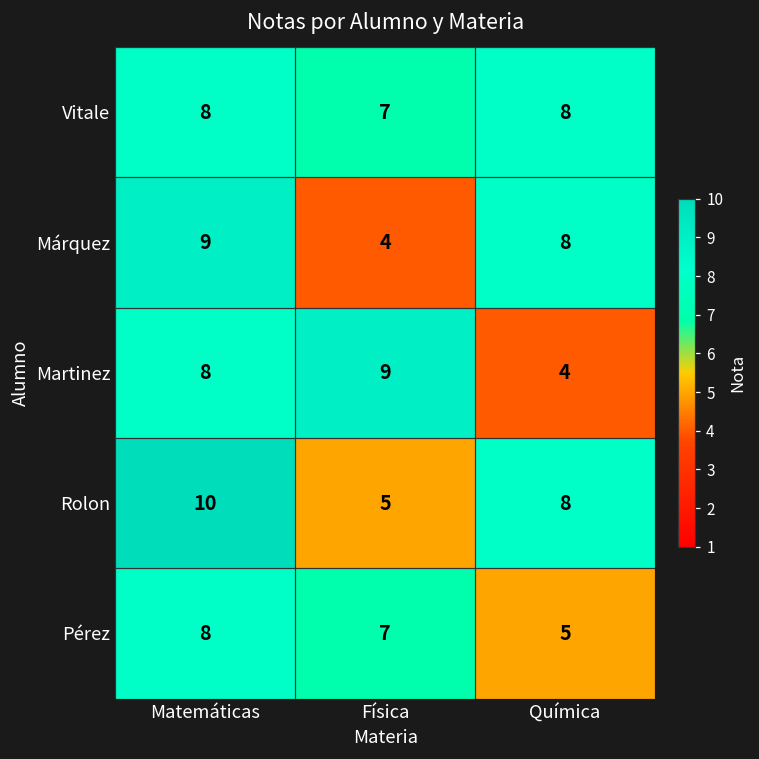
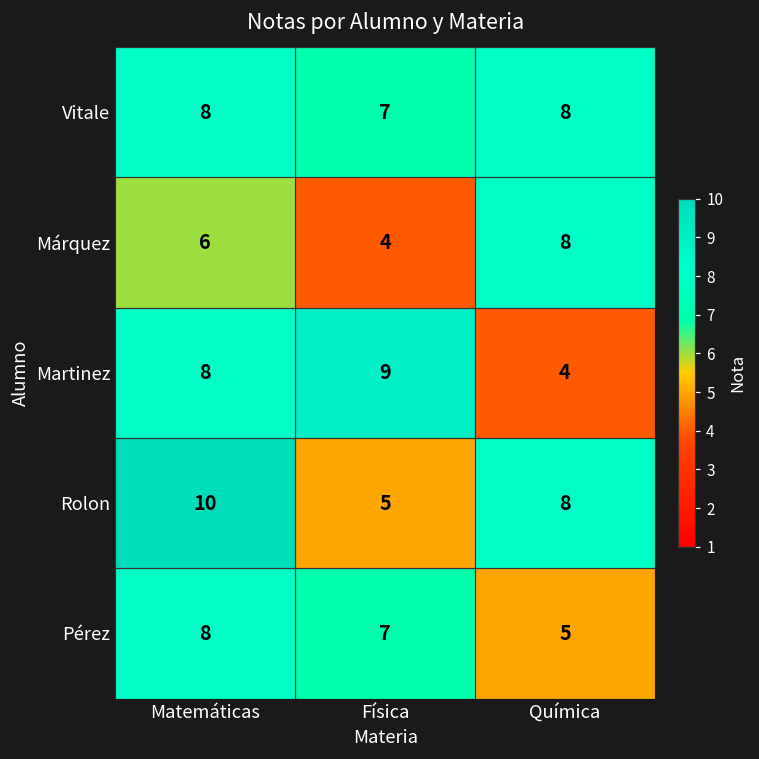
Márquez, Matemáticas: 9 -> 6
